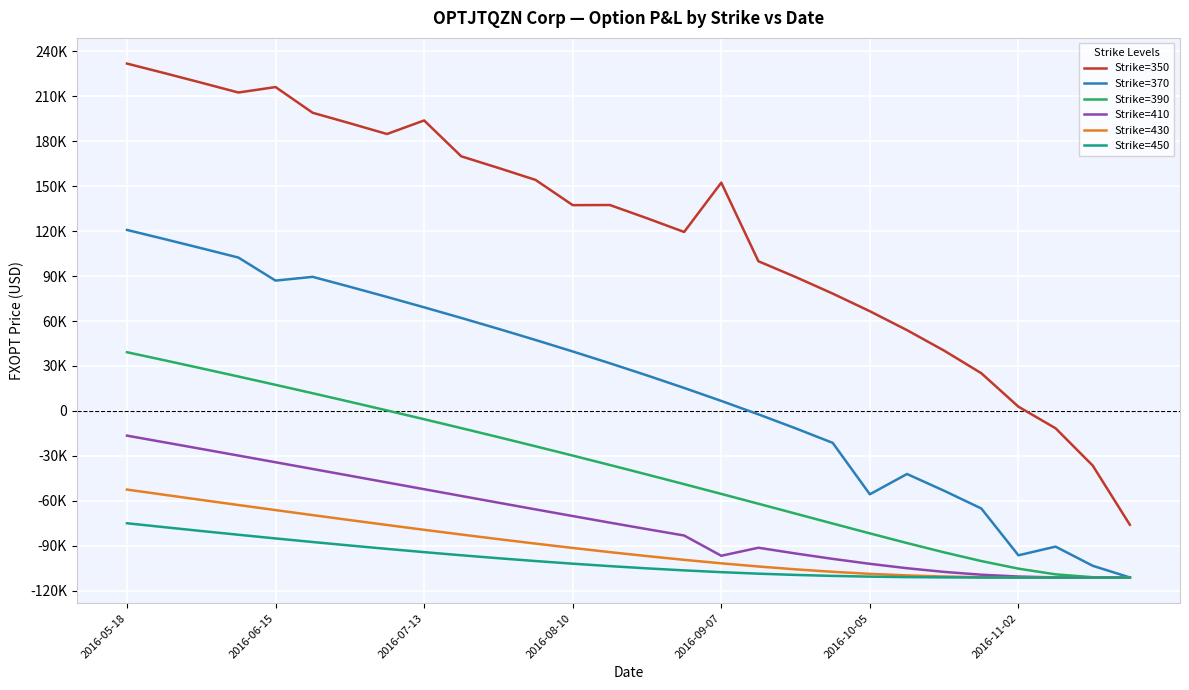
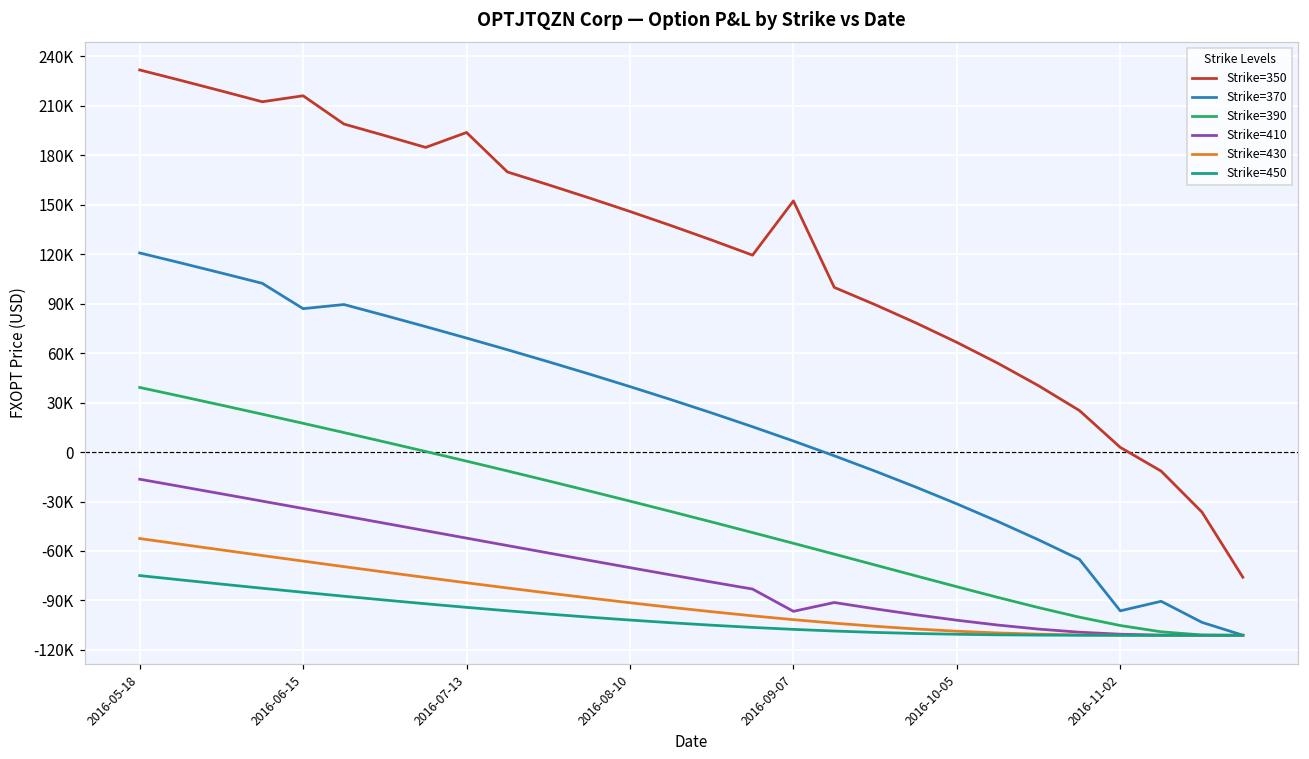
Strike=350, 2016-08-10: 137000 -> 146000
Strike=370, 2016-10-05: -56000 -> -31000
